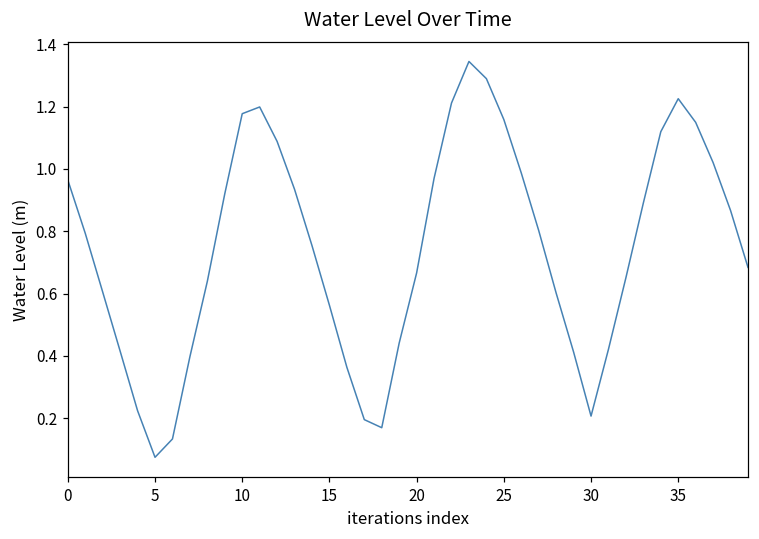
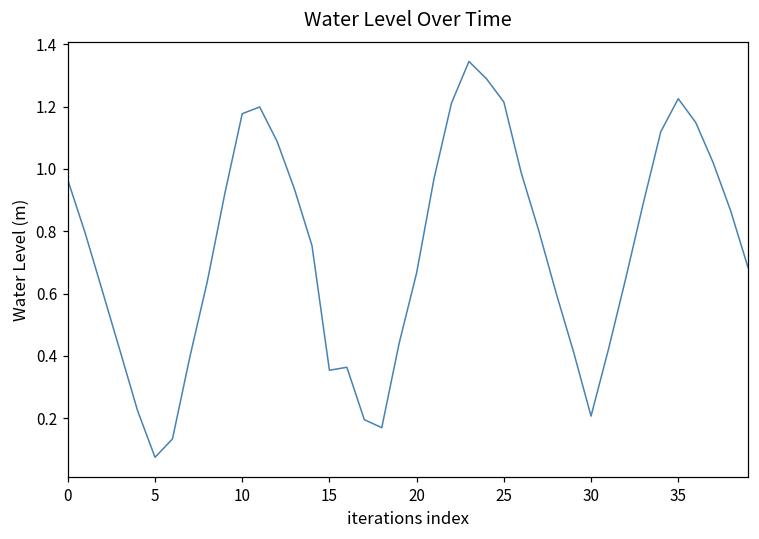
15: 0.56 -> 0.35
25: 1.16 -> 1.21
